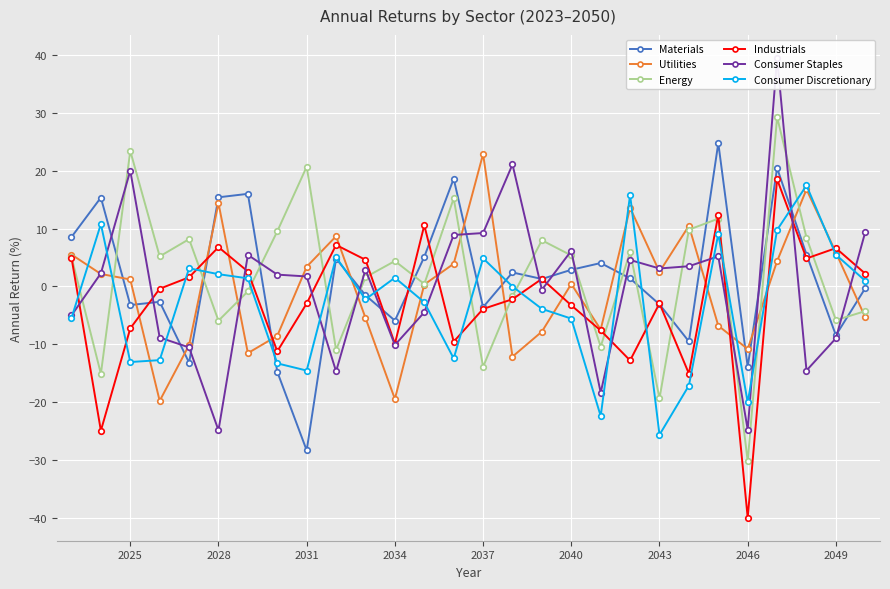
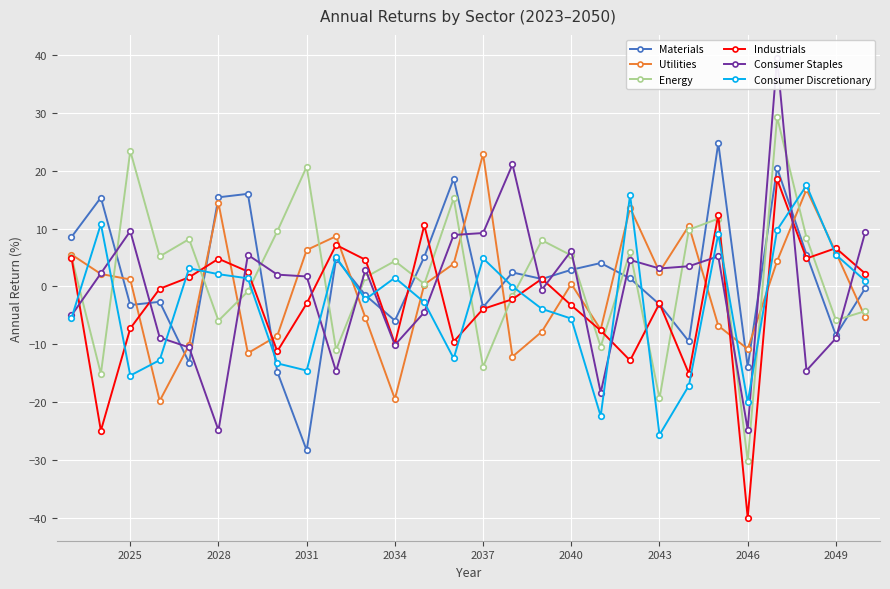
Consumer Staples, 2025: 20 -> 10
Consumer Discretionary, 2025: -13 -> -15
Industrials, 2028: 7 -> 5
Utilities, 2031: 3 -> 6
